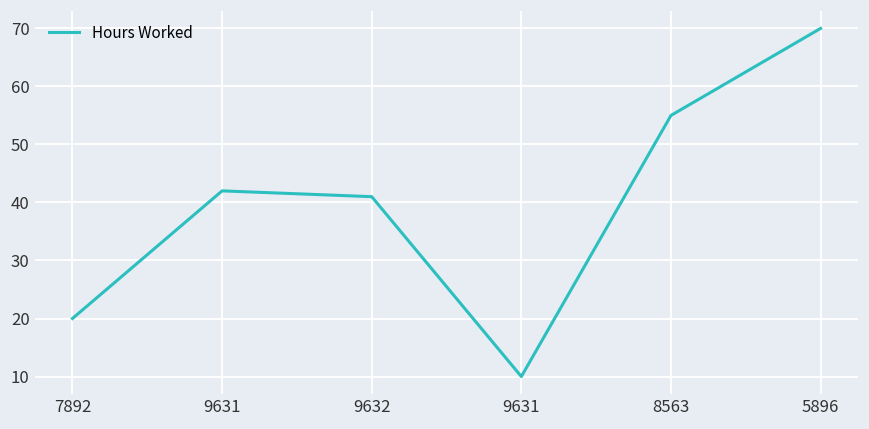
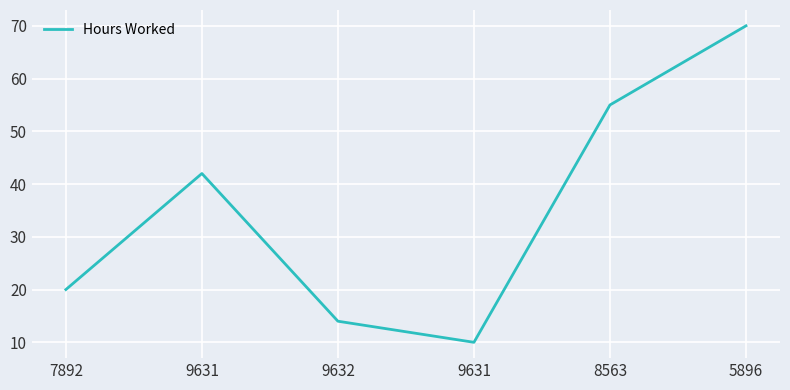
9632: 41 -> 14
